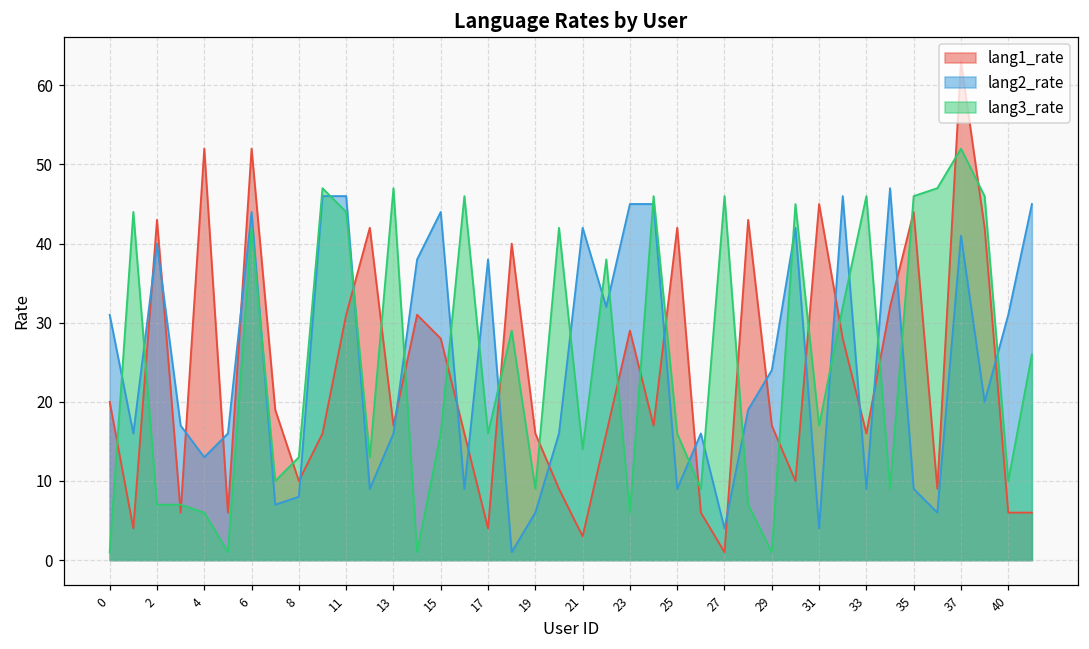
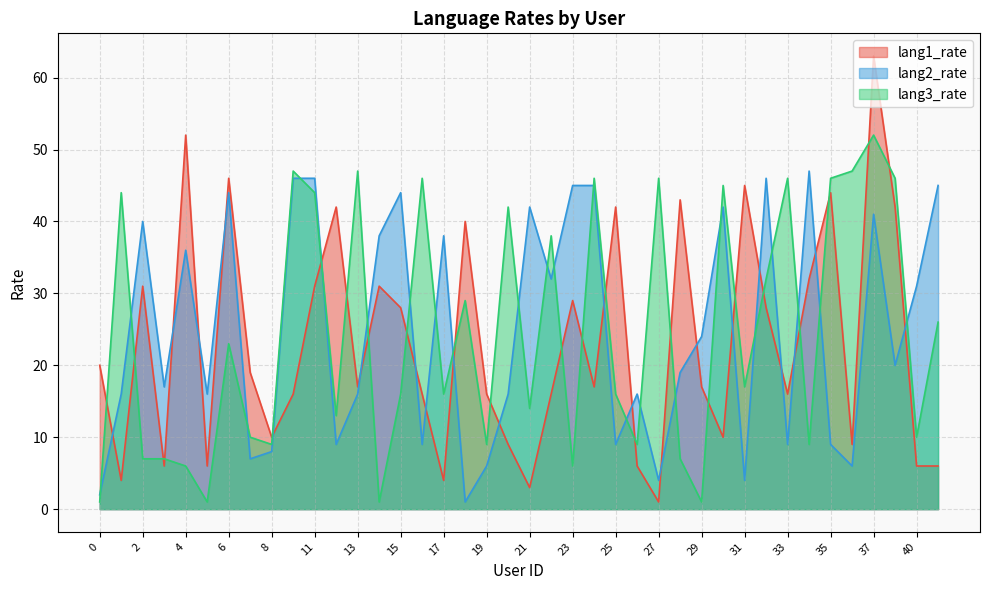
lang2_rate, 0: 31 -> 2
lang1_rate, 2: 43 -> 31
lang2_rate, 4: 13 -> 36
lang1_rate, 6: 52 -> 46
lang3_rate, 6: 42 -> 23
lang3_rate, 8: 13 -> 9
